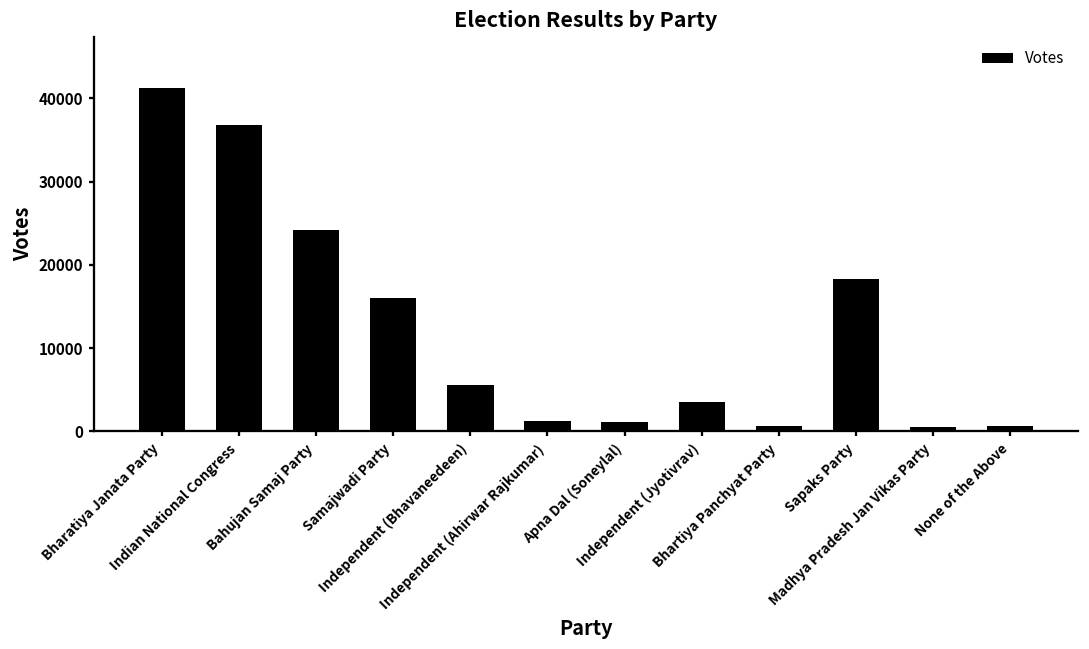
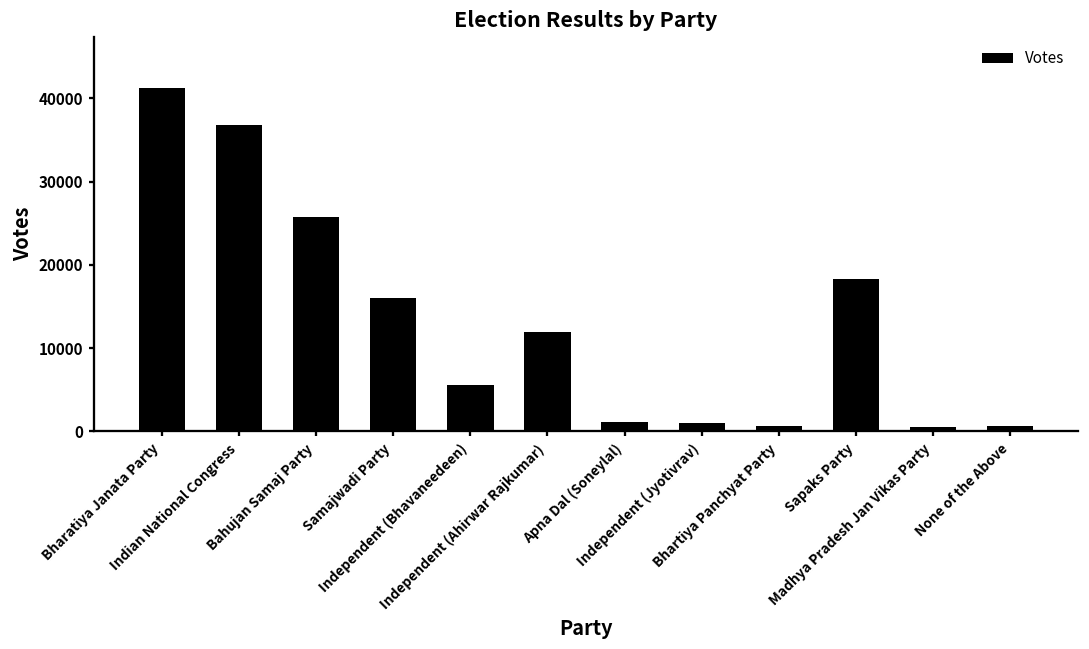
Bahujan Samaj Party: 24000 -> 26000
Independent (Ahirwar Rajkumar): 1000 -> 12000
Independent (Jyotivrav): 4000 -> 1000
